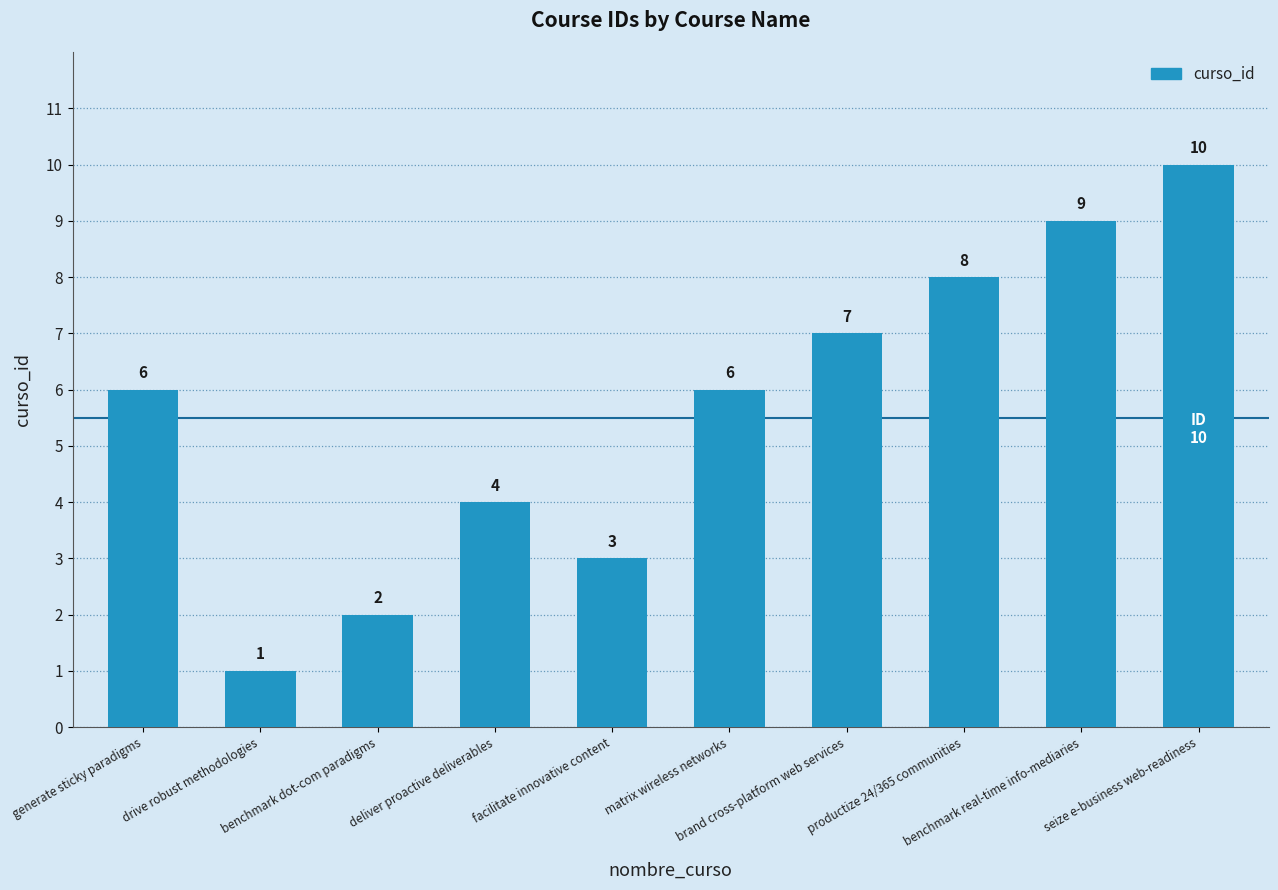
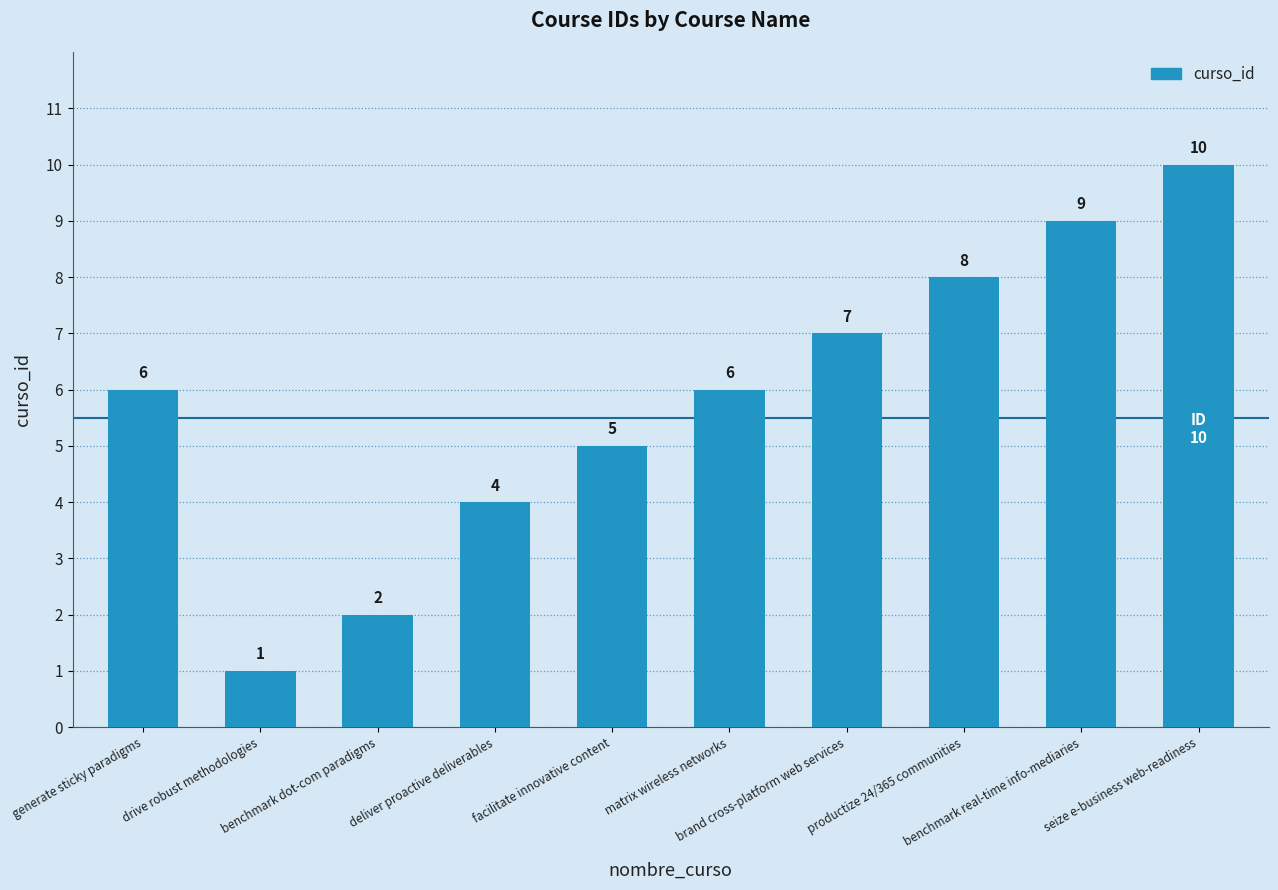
facilitate innovative content: 3 -> 5
